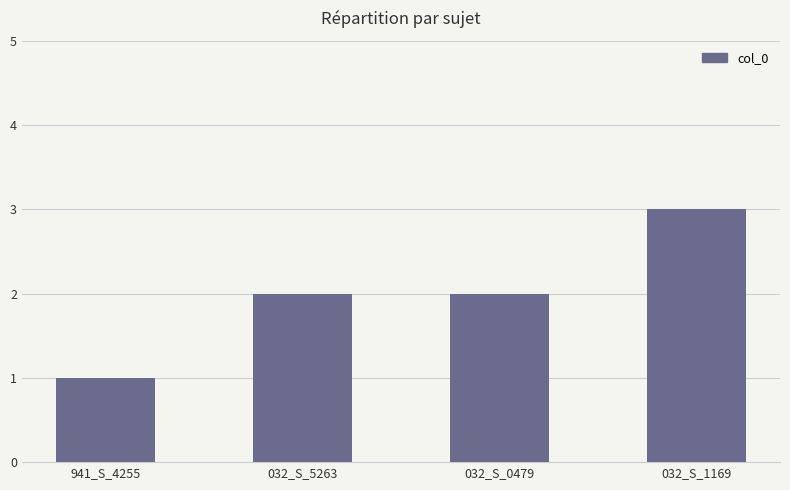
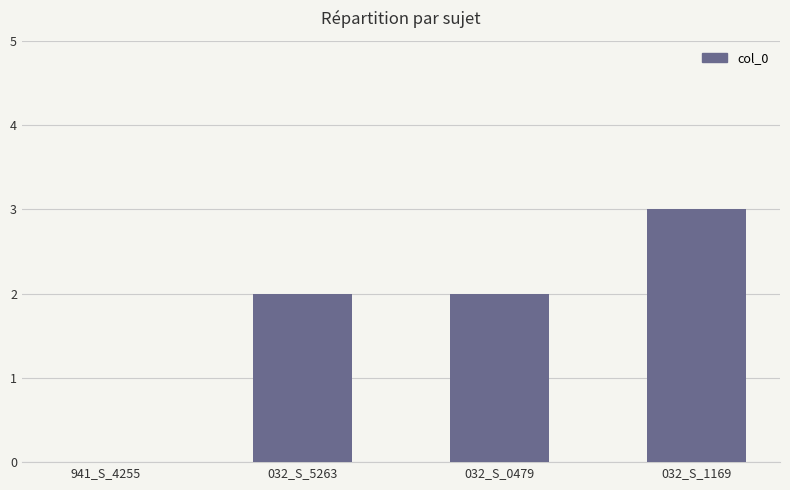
941_S_4255: 1 -> 0
